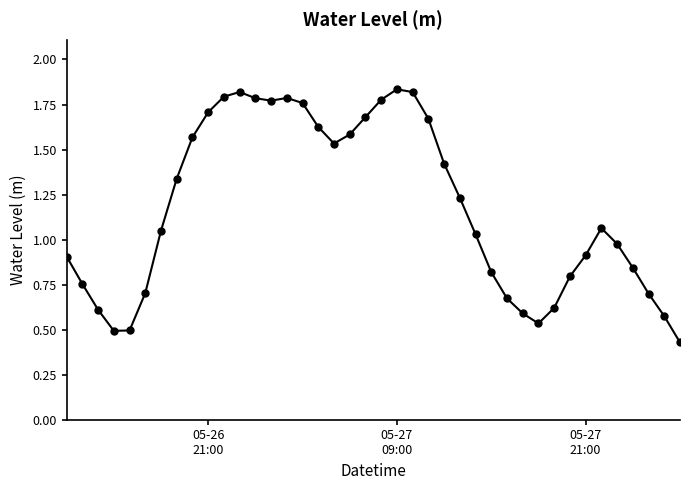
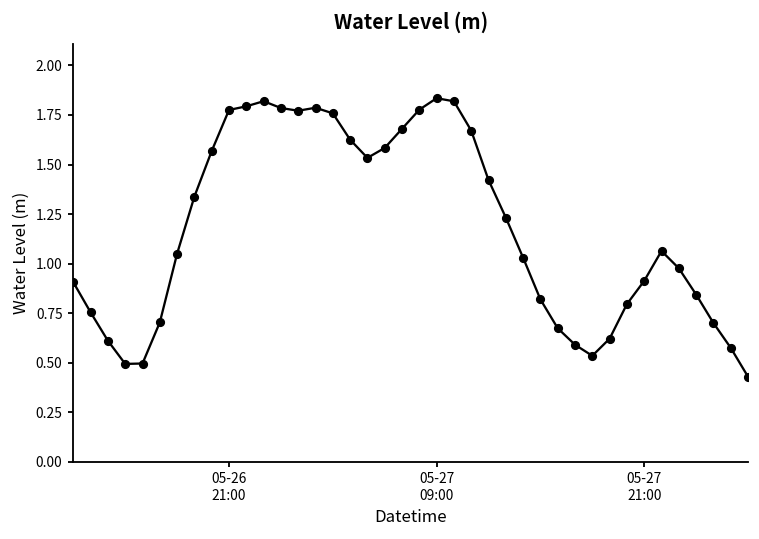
05-26 21:00: 1.71 -> 1.78
